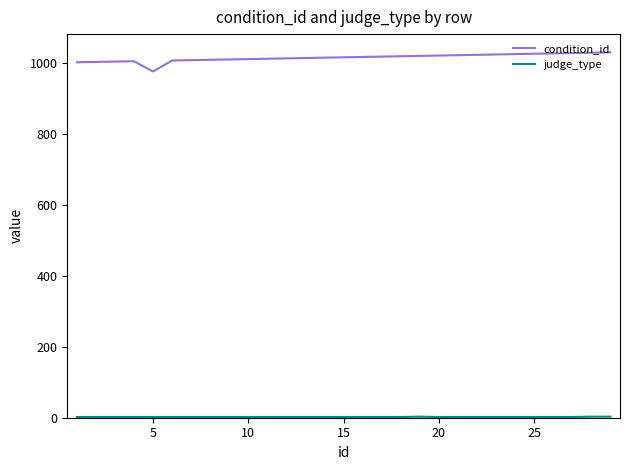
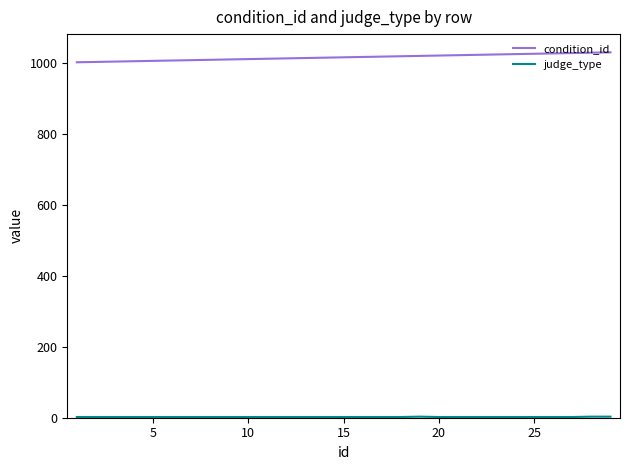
condition_id, 5: 980 -> 1010
